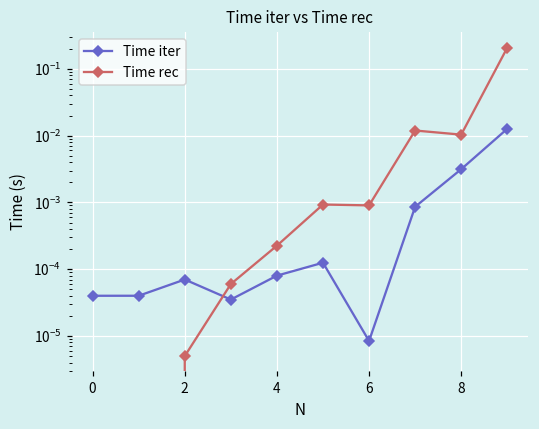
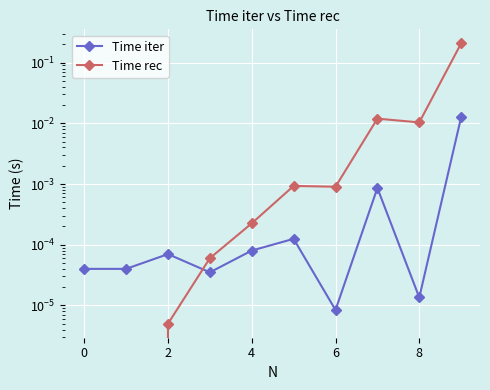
Time iter, 8: 0.003 -> 0.000014
